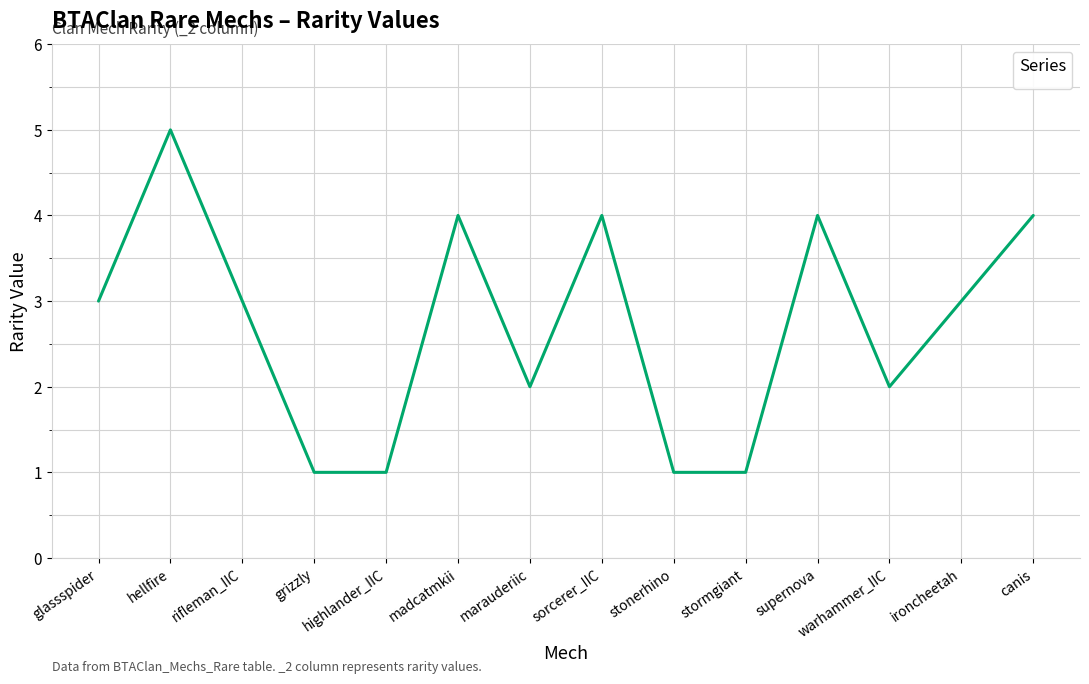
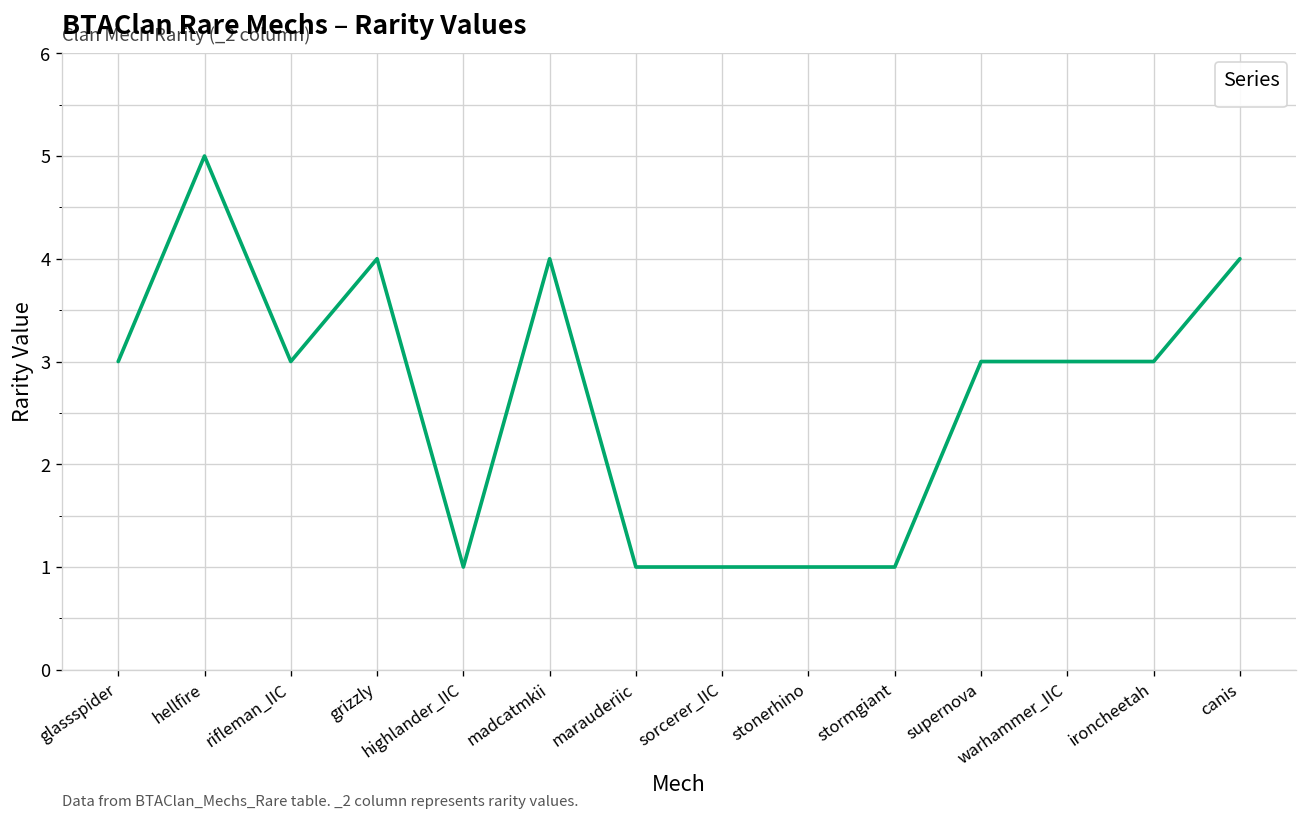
grizzly: 1 -> 4
marauderiic: 2 -> 1
sorcerer_IIC: 4 -> 1
supernova: 4 -> 3
warhammer_IIC: 2 -> 3
